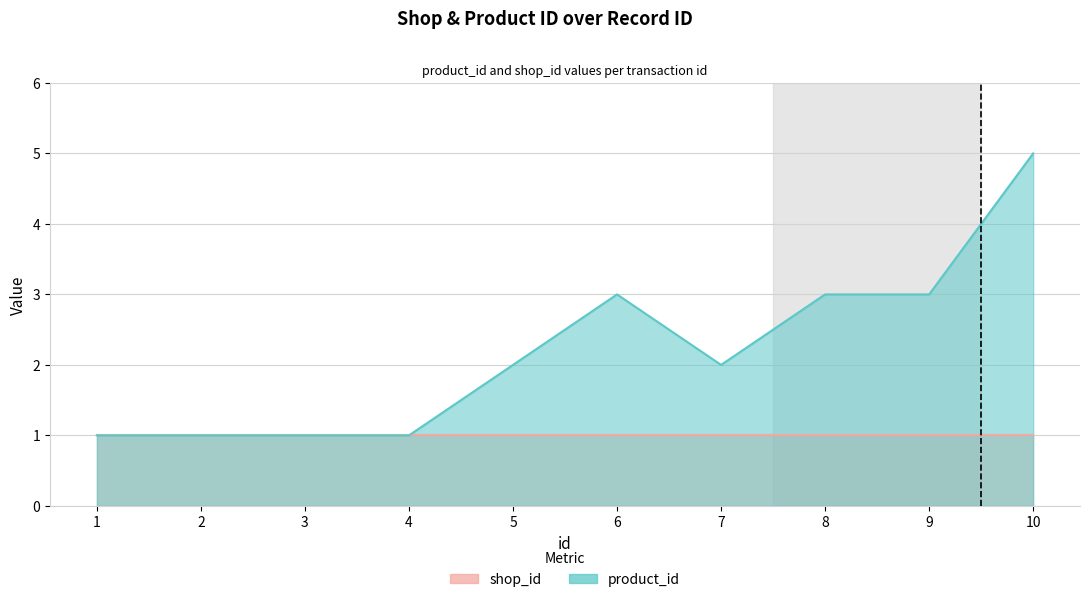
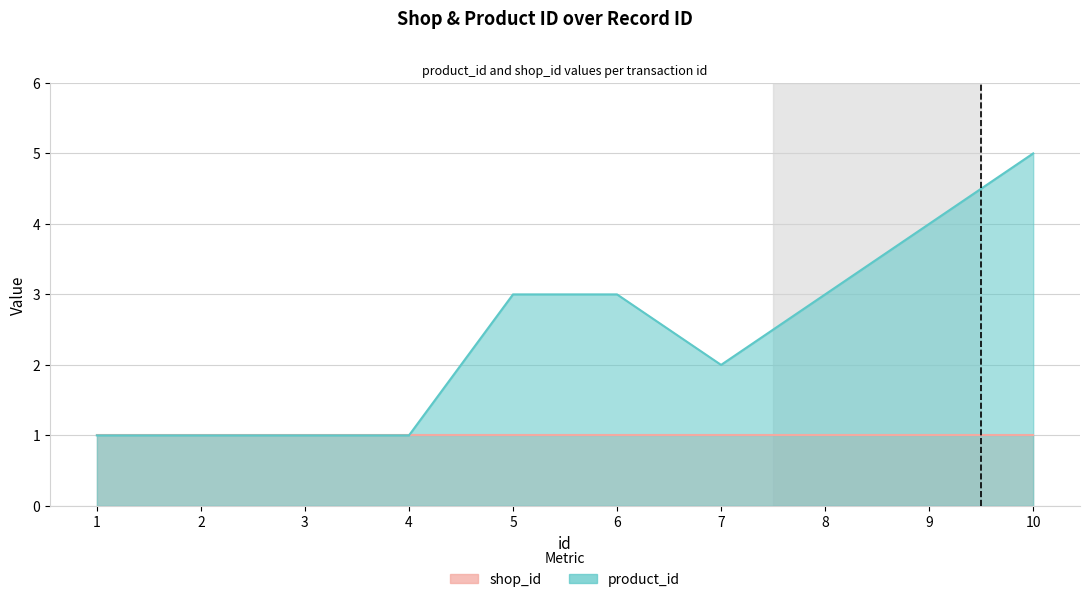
product_id, 5: 2 -> 3
product_id, 9: 3 -> 4
